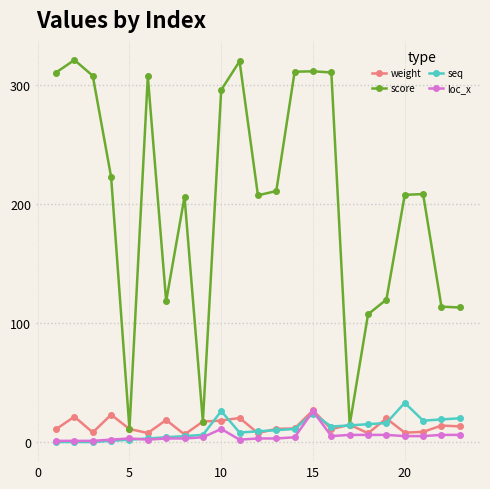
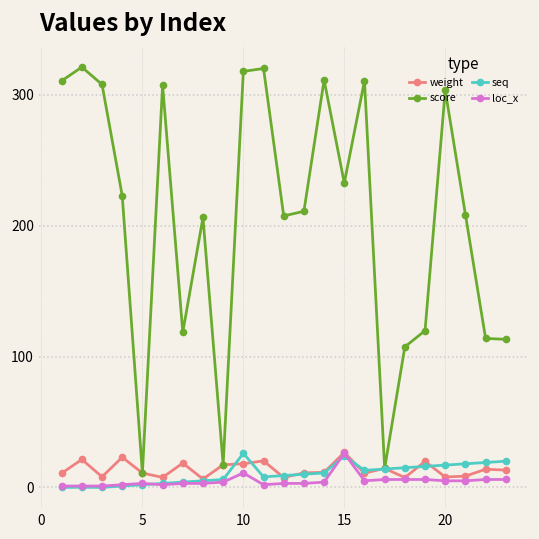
score, 10: 296 -> 318
score, 15: 312 -> 233
score, 20: 208 -> 303
seq, 20: 33 -> 17
